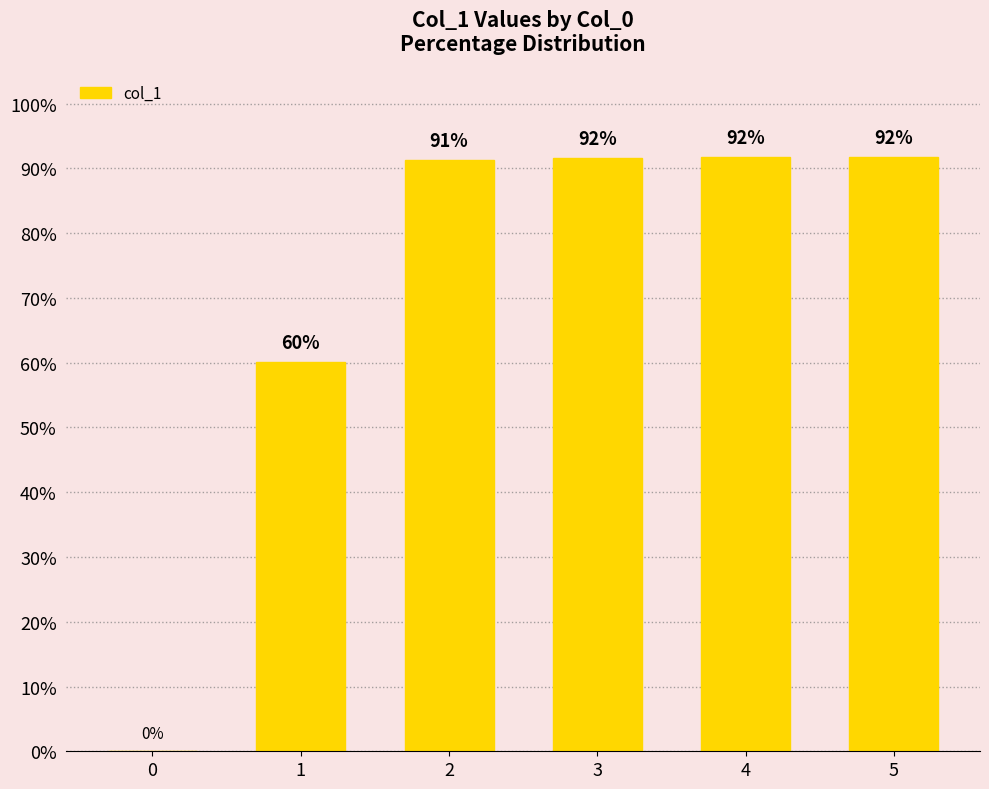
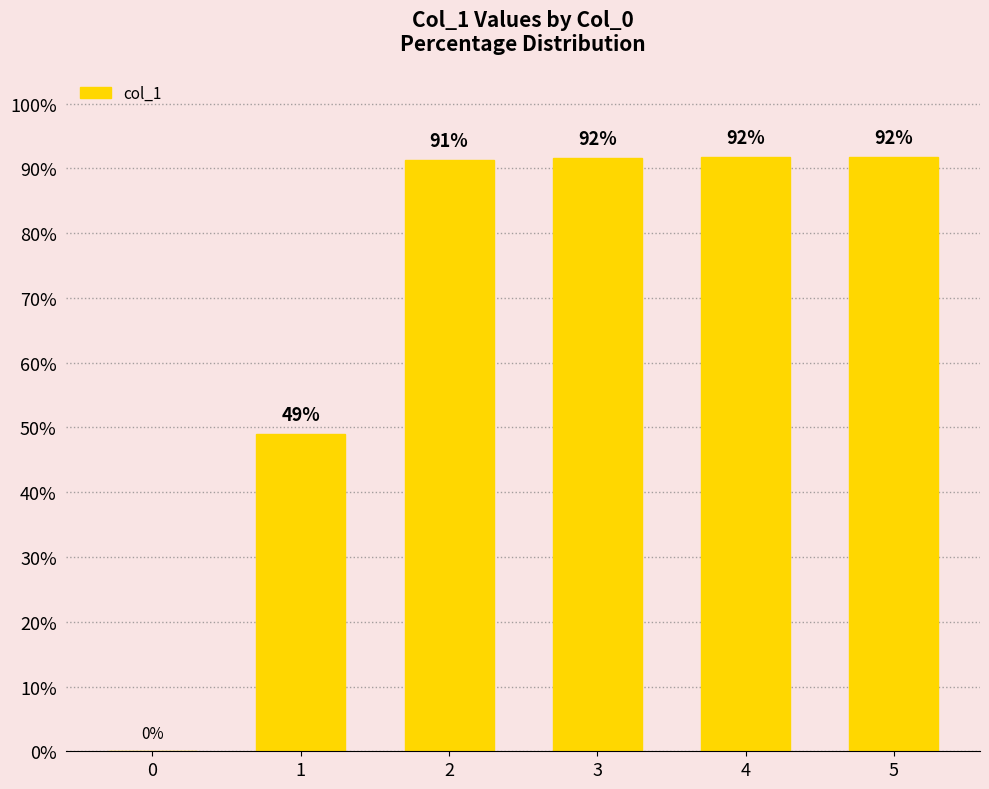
1: 60% -> 49%
